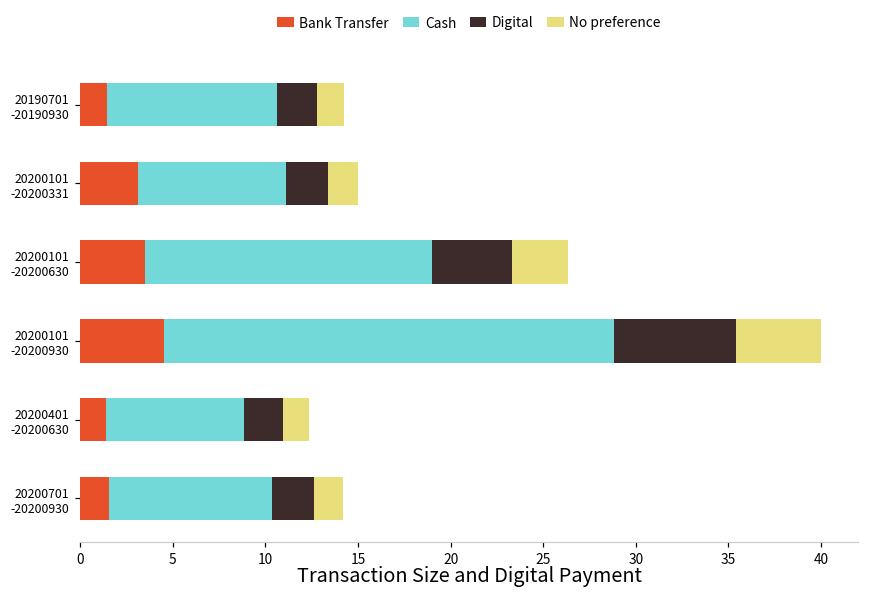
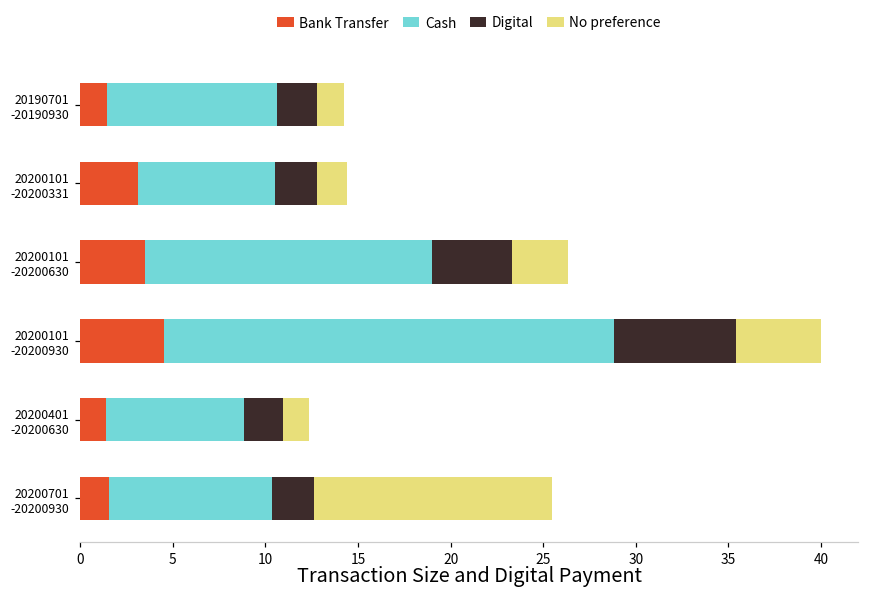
Cash, 20200101 -20200331: 8.0 -> 7.4
No preference, 20200701 -20200930: 1.6 -> 12.9
